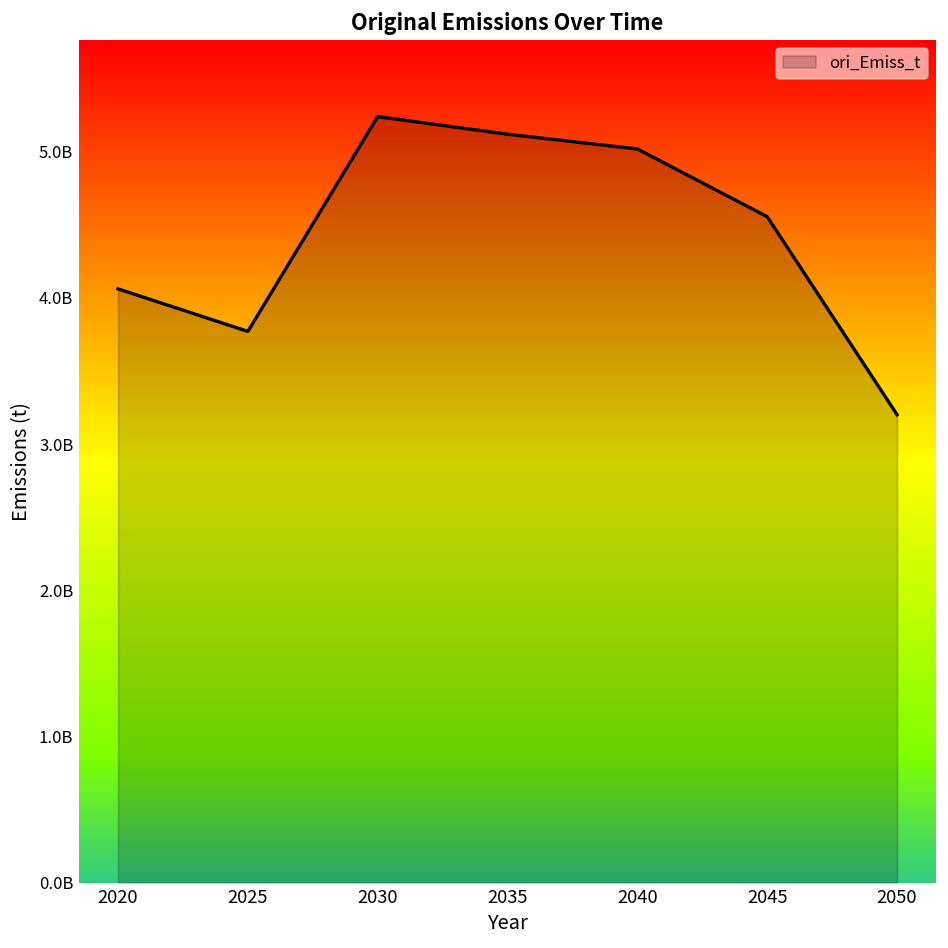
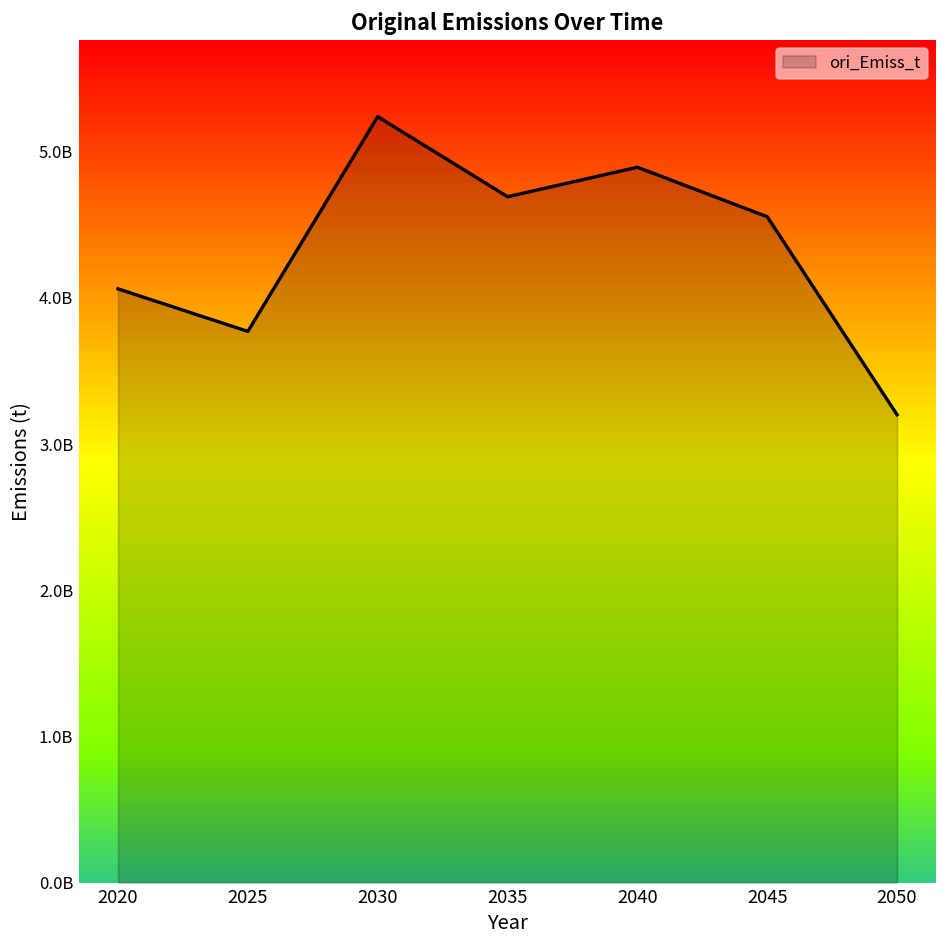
2035: 5120000000 -> 4690000000
2040: 5020000000 -> 4890000000
